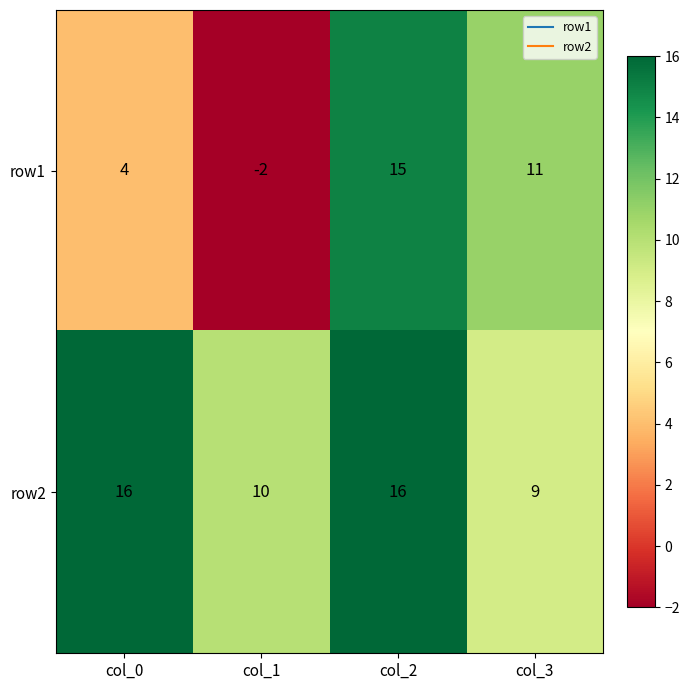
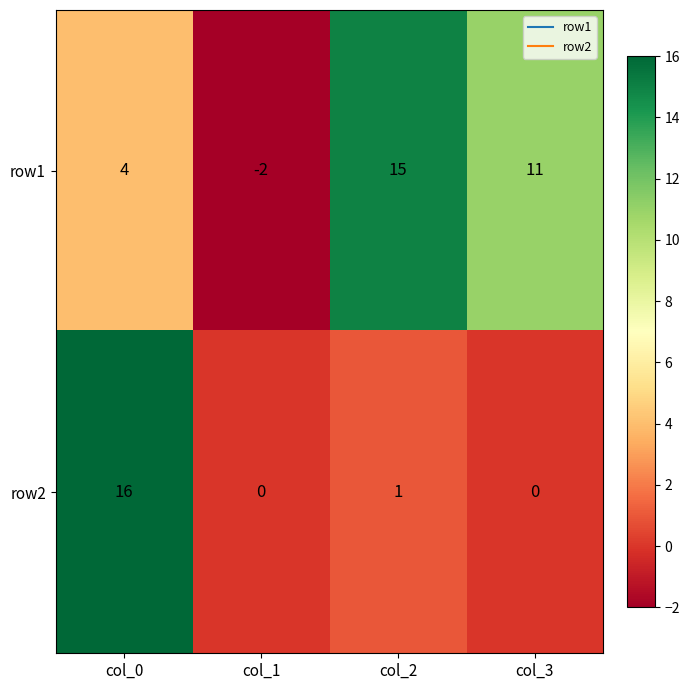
row2, col_1: 10 -> 0
row2, col_2: 16 -> 1
row2, col_3: 9 -> 0
